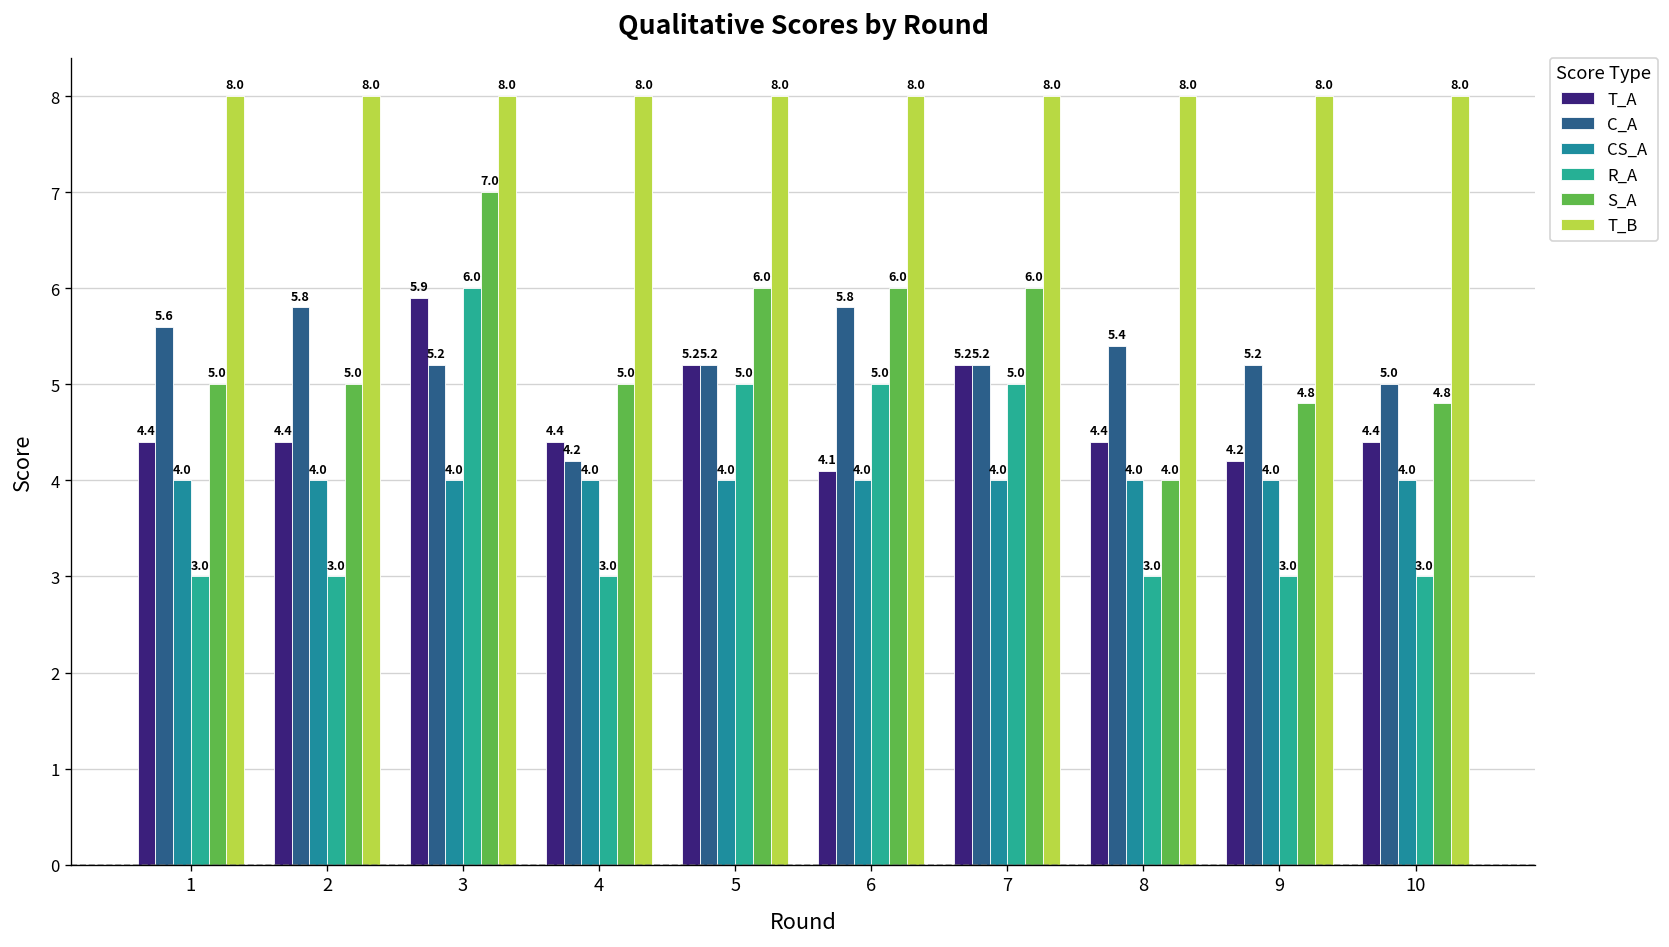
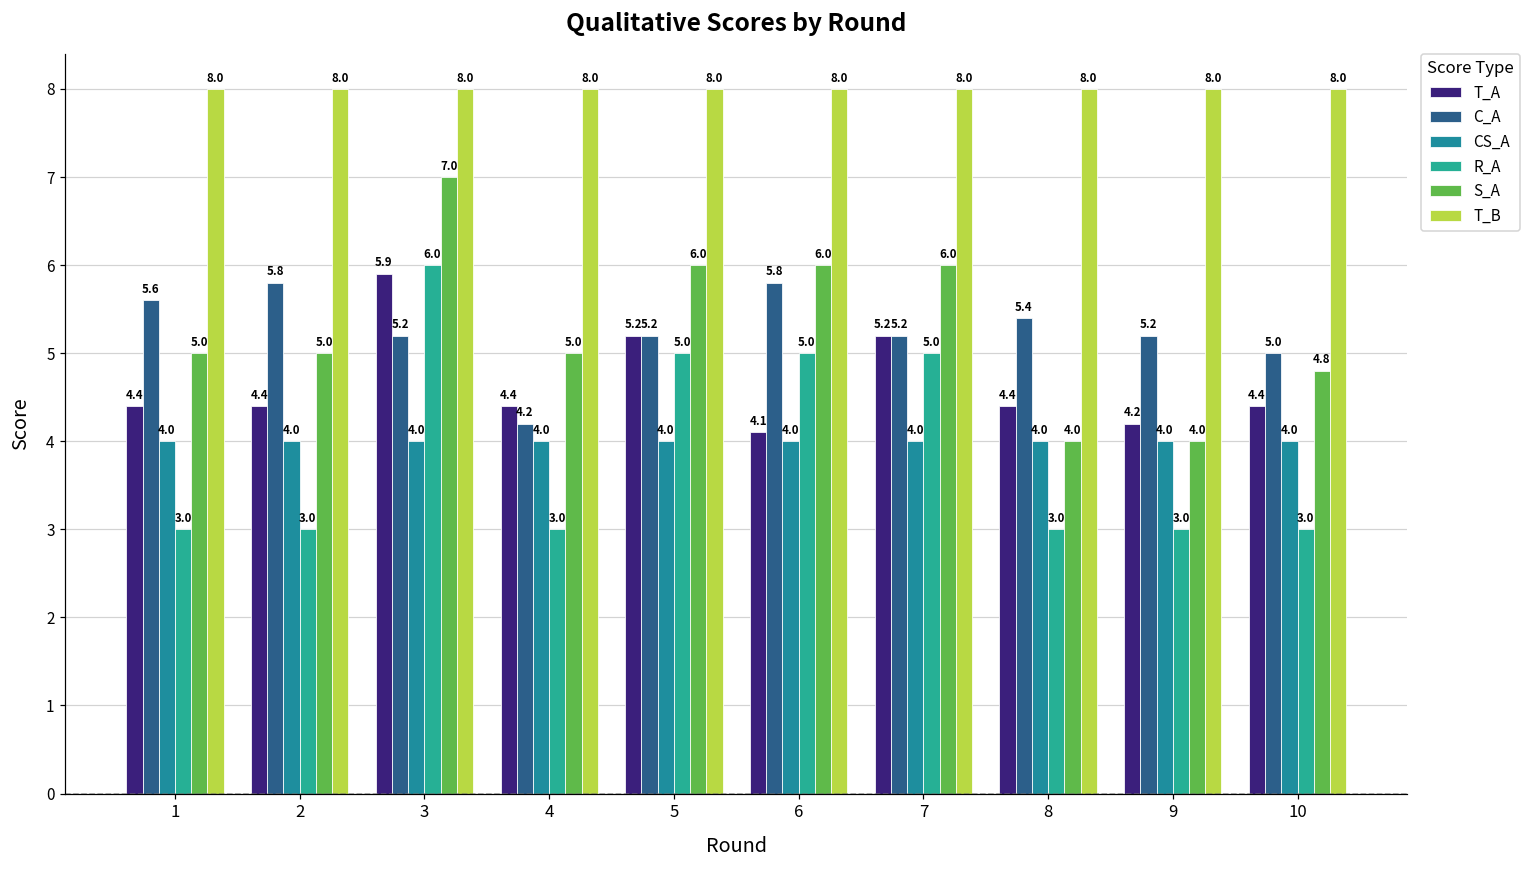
S_A, 9: 4.8 -> 4.0
